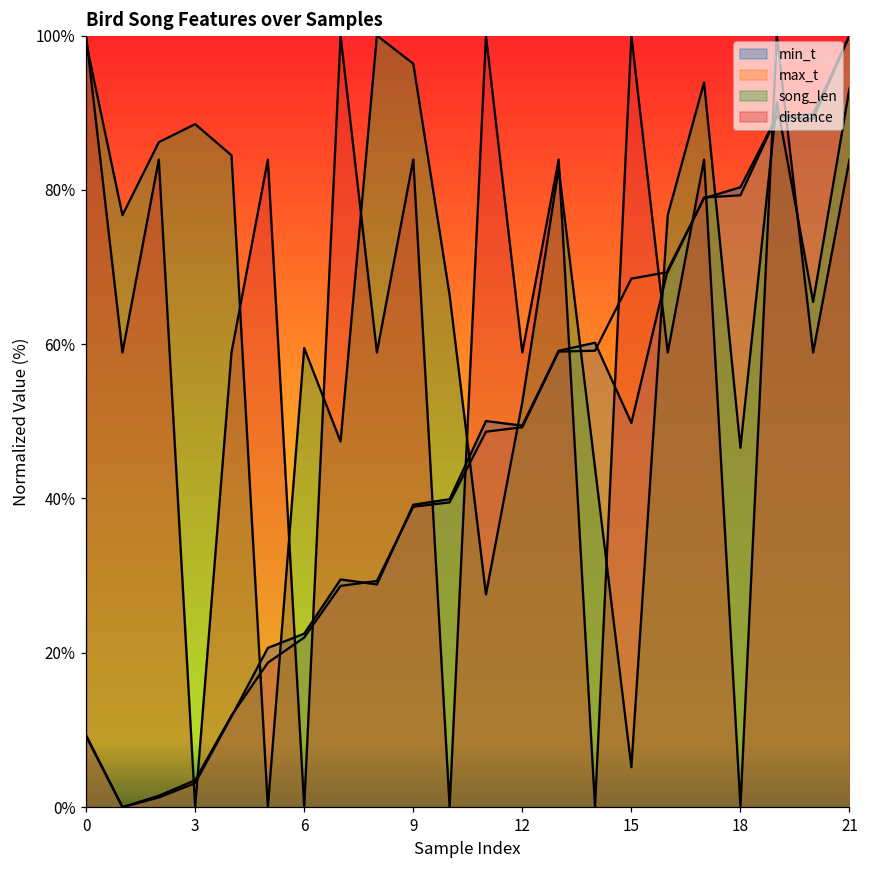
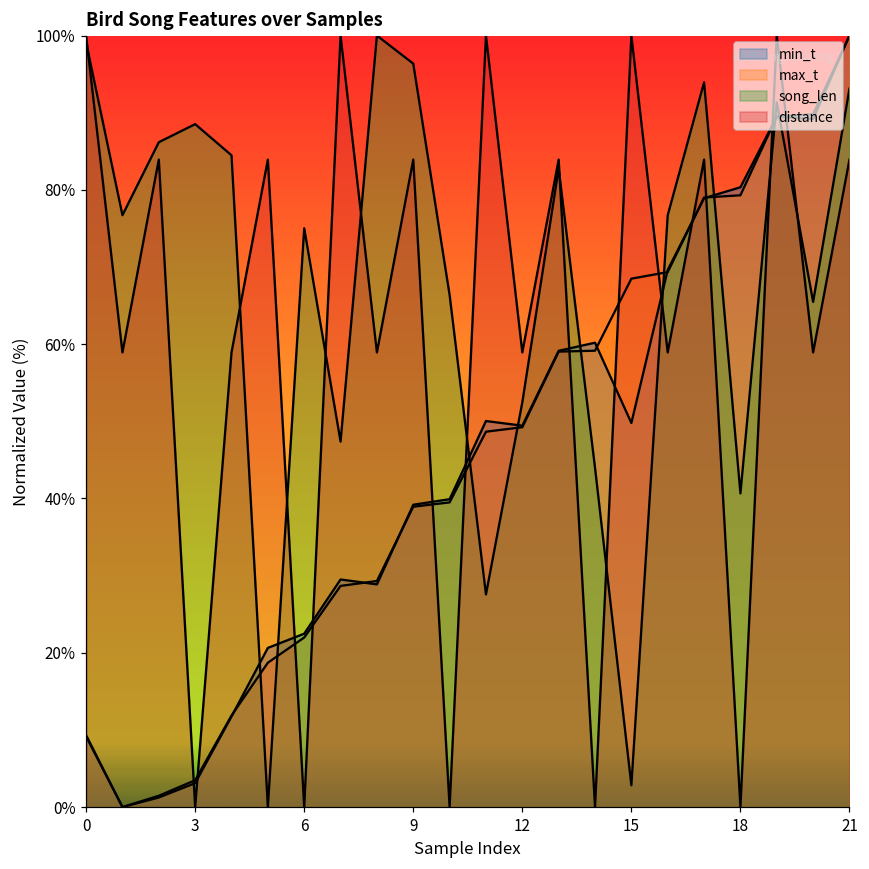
song_len, 6: 59% -> 75%
song_len, 15: 5% -> 3%
song_len, 18: 47% -> 41%
